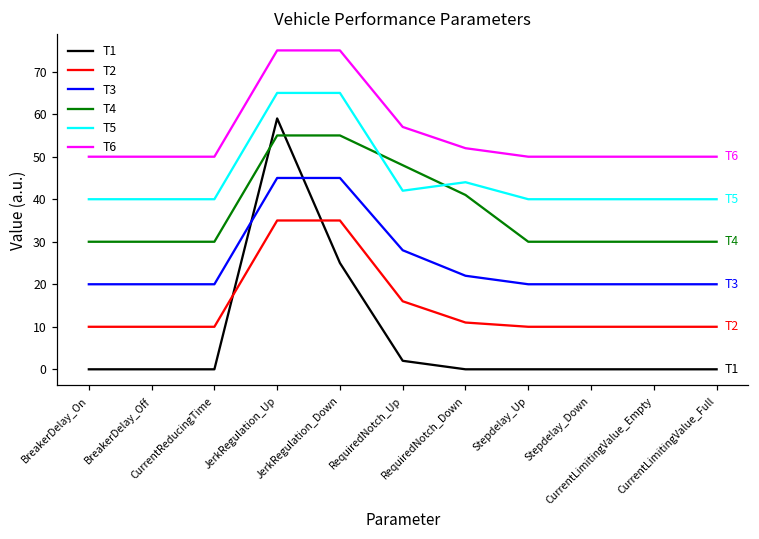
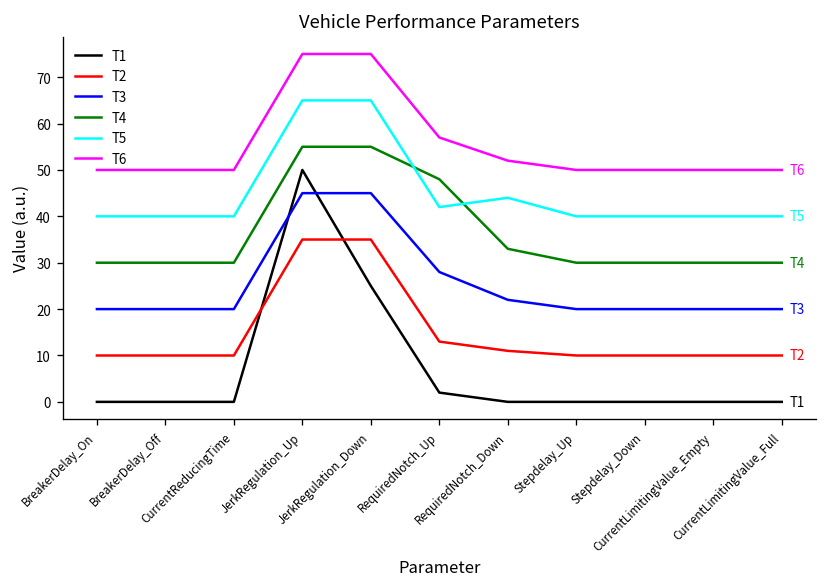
T1, JerkRegulation_Up: 59 -> 50
T2, RequiredNotch_Up: 16 -> 13
T4, RequiredNotch_Down: 41 -> 33
